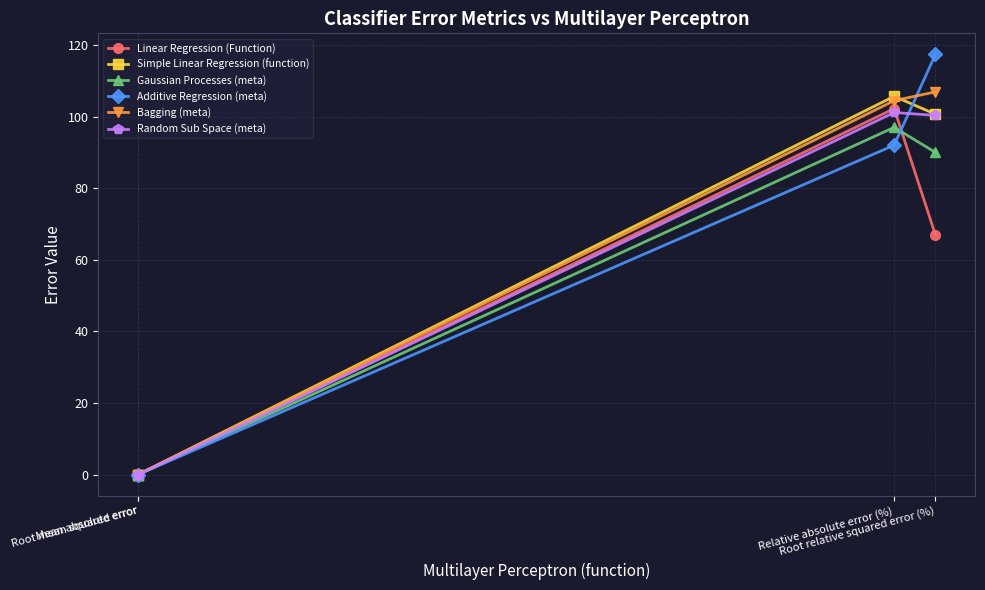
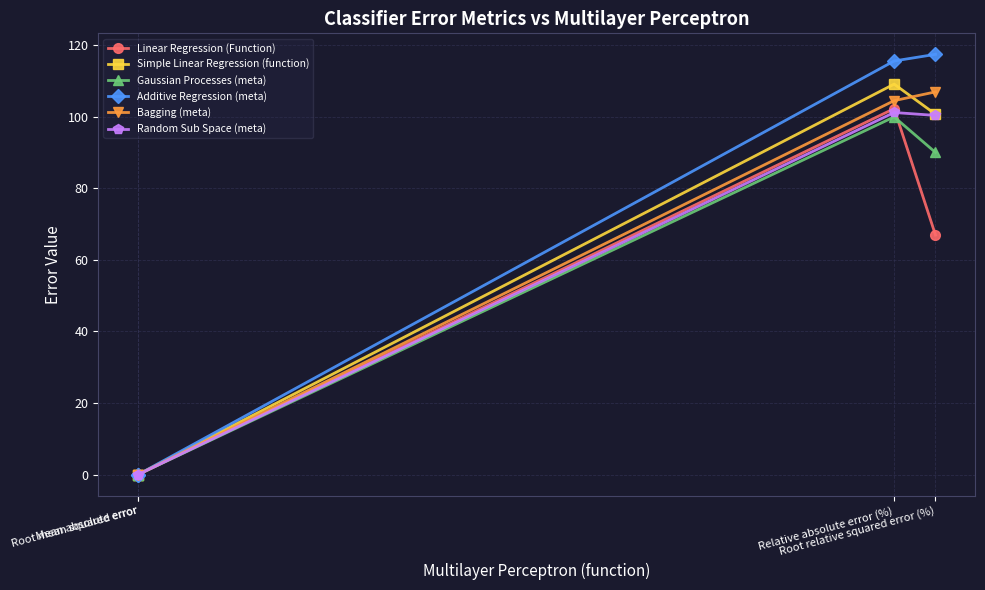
Simple Linear Regression (function), Relative absolute error (%): 106 -> 109
Gaussian Processes (meta), Relative absolute error (%): 97 -> 100
Additive Regression (meta), Relative absolute error (%): 92 -> 116
